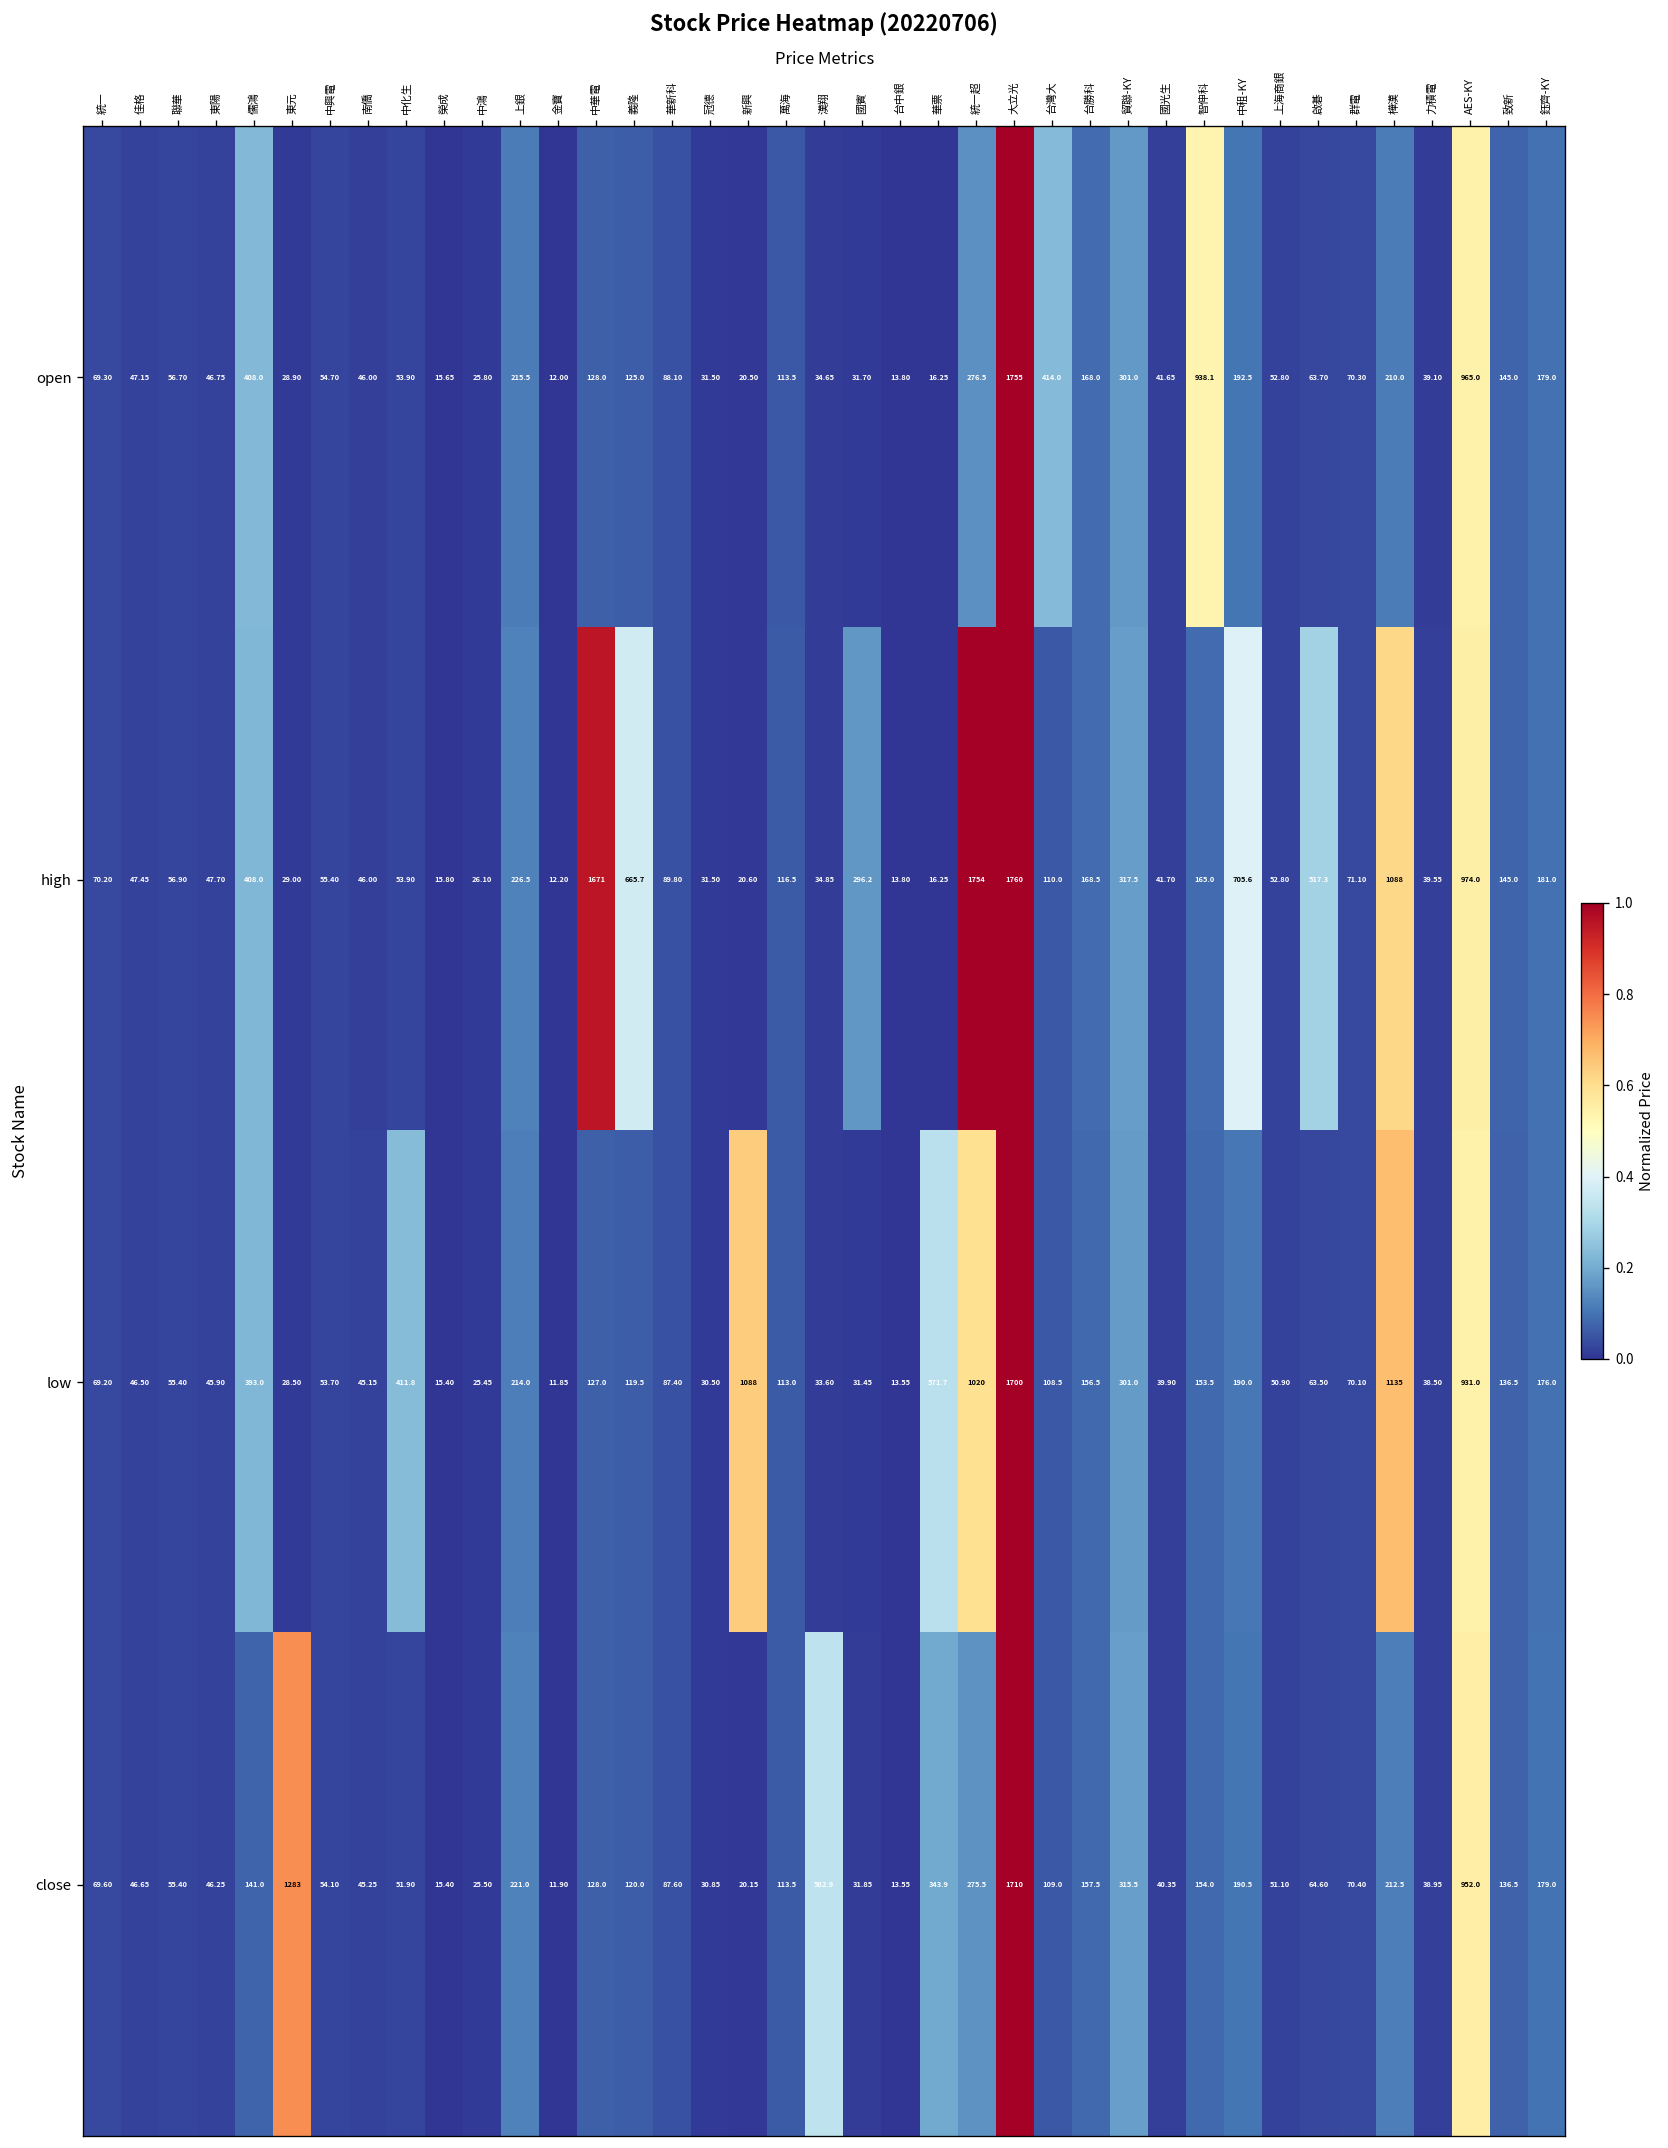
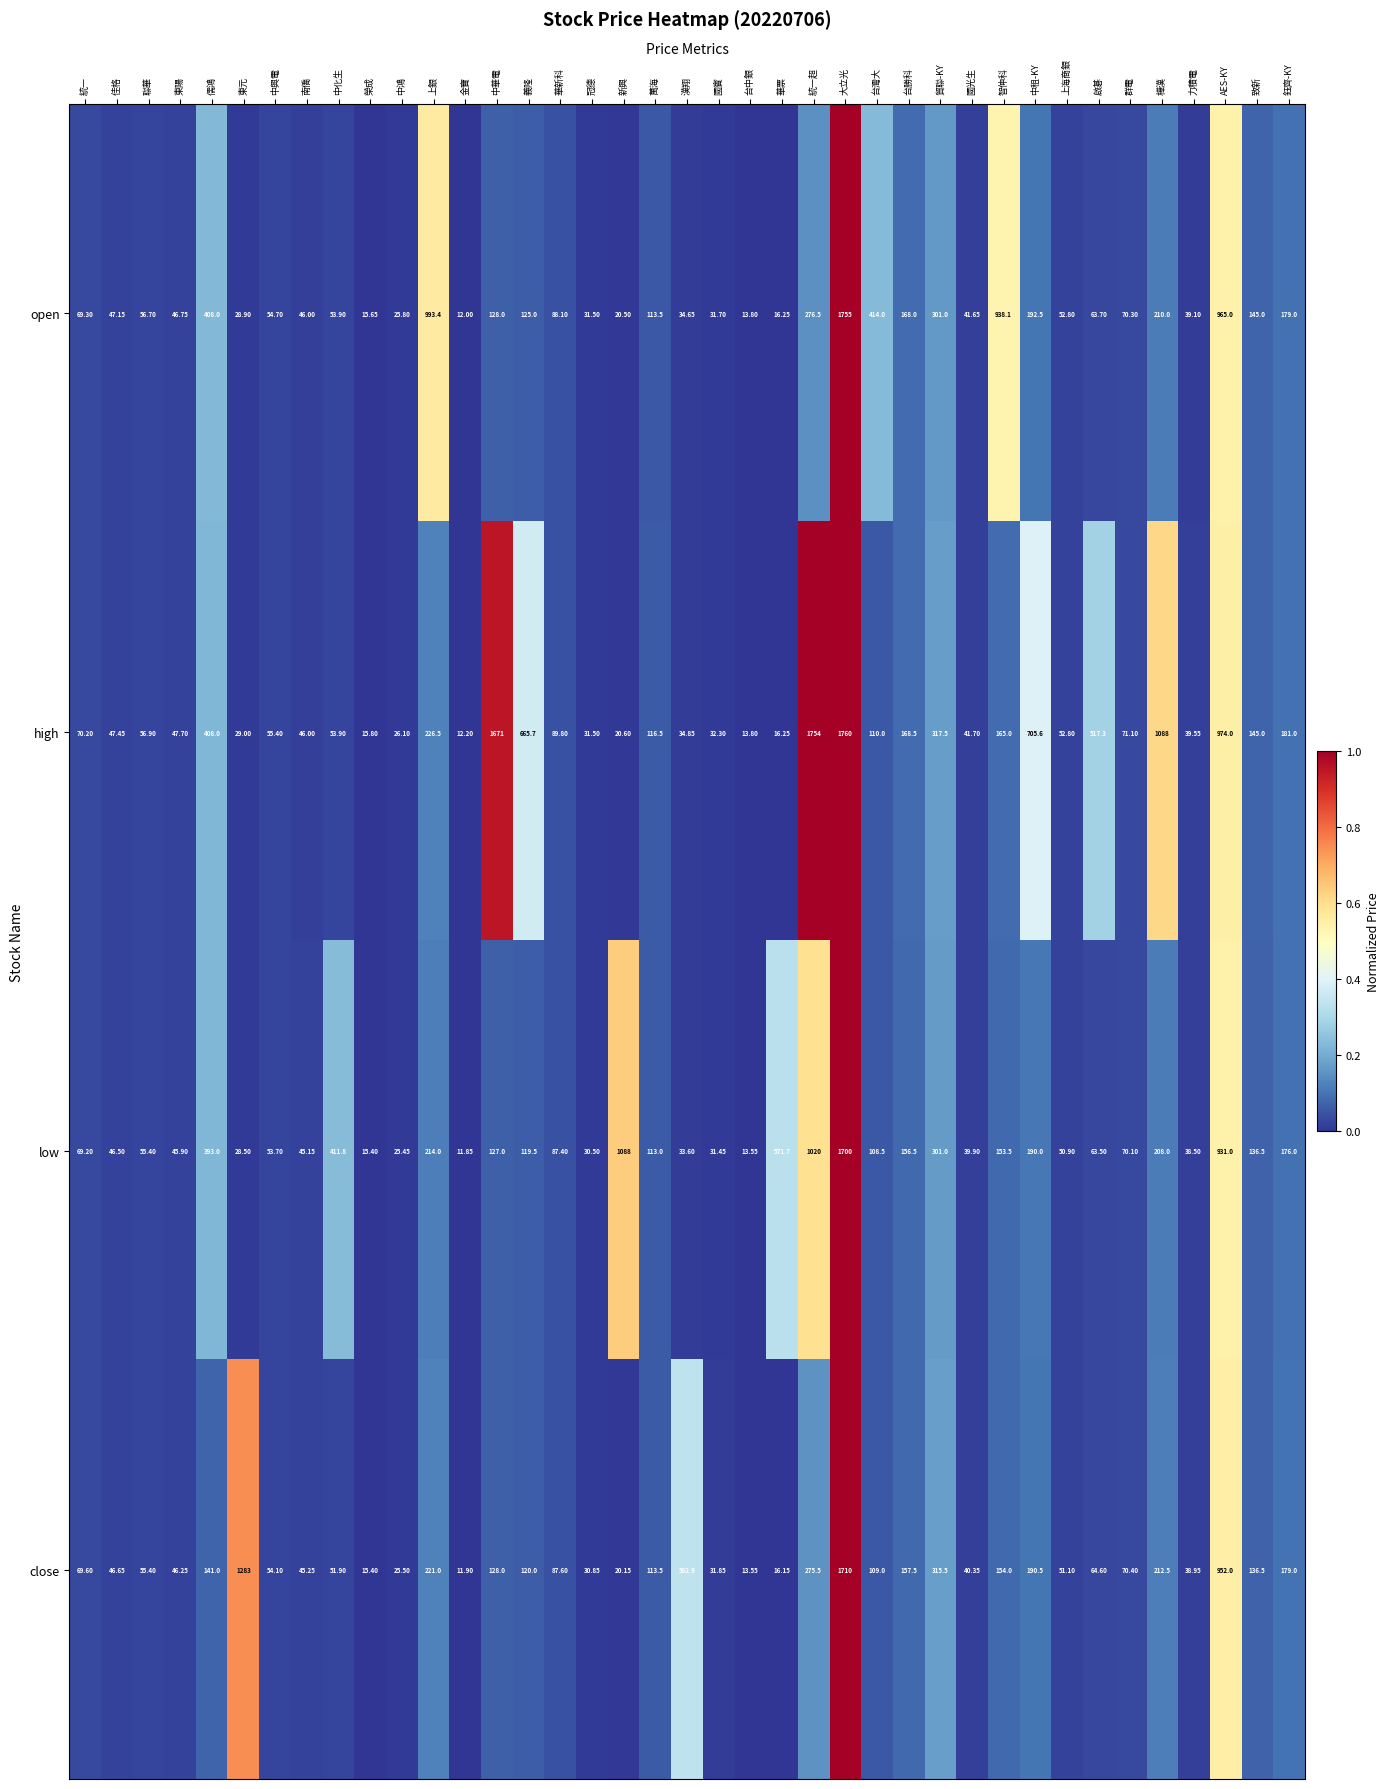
open, 上銀: 215.5 -> 993.4
high, 國賓: 296.2 -> 32.30
low, 樺漢: 1135 -> 208.0
close, 華票: 343.9 -> 16.15
